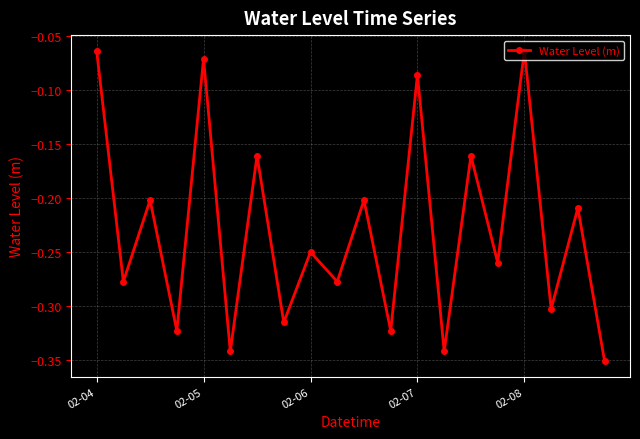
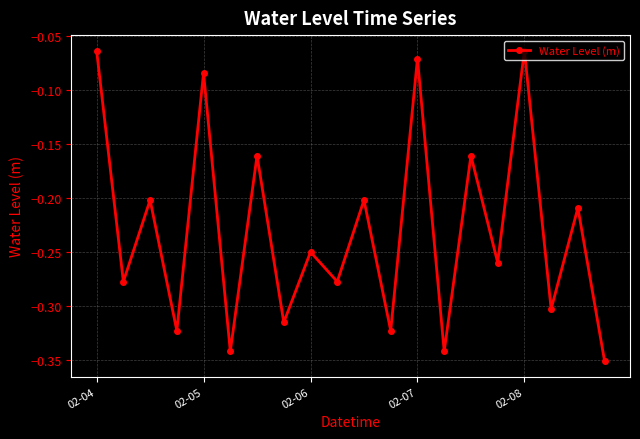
02-05: -0.070 -> -0.084
02-07: -0.085 -> -0.070
